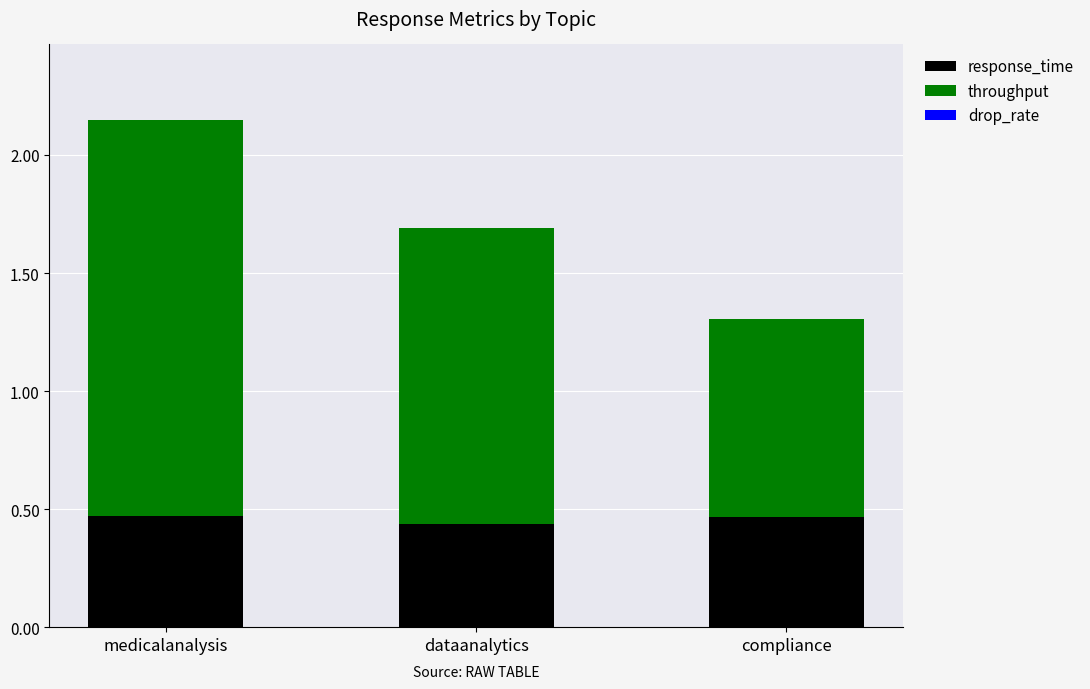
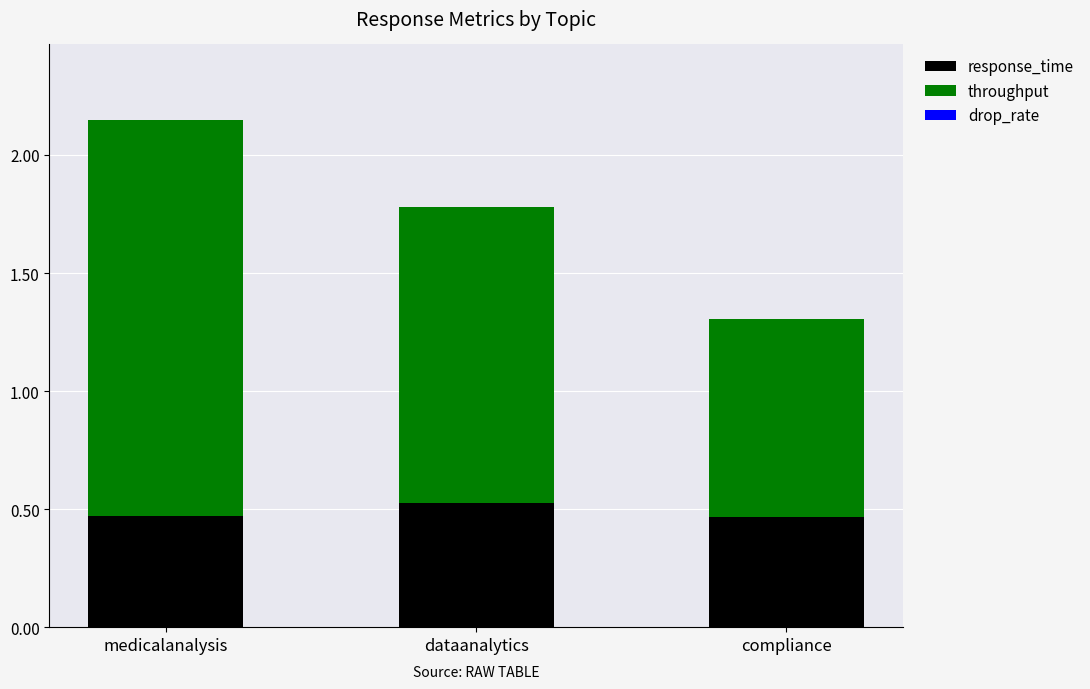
response_time, dataanalytics: 0.44 -> 0.53
